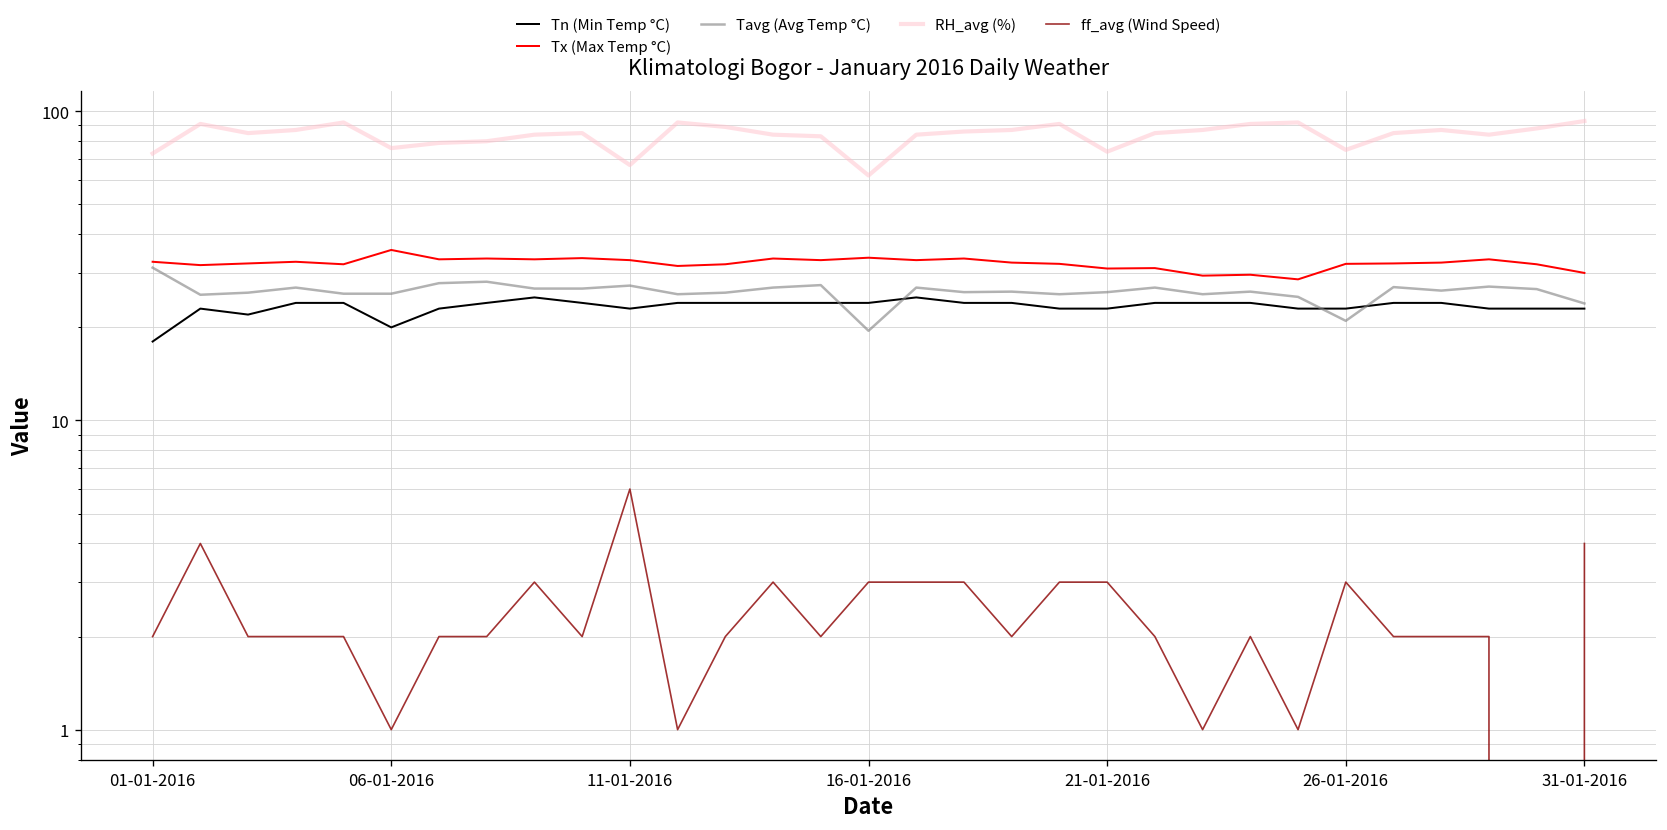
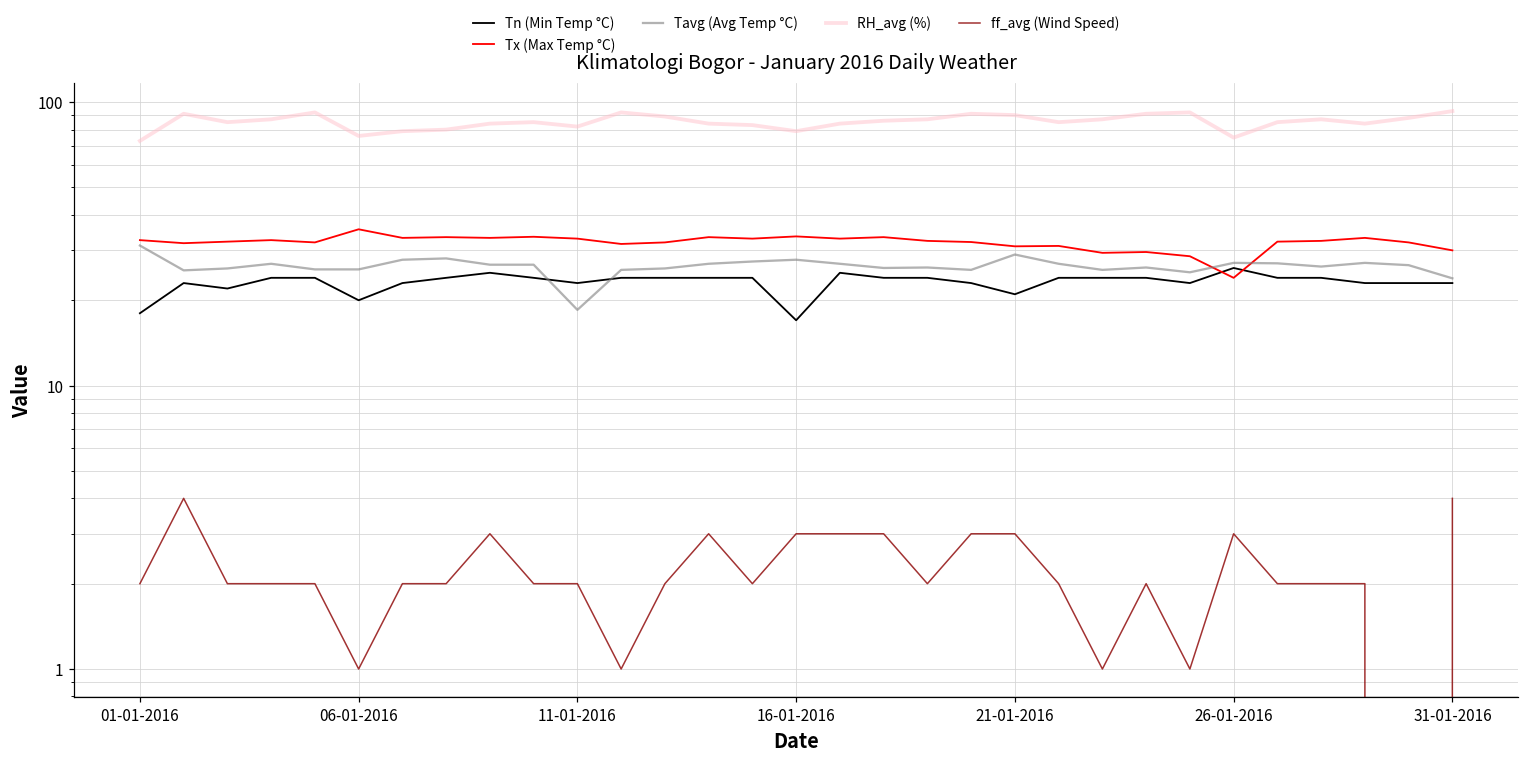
Tavg (Avg Temp °C), 11-01-2016: 27 -> 19
RH_avg (%), 11-01-2016: 67 -> 82
ff_avg (Wind Speed), 11-01-2016: 6 -> 2
Tn (Min Temp °C), 16-01-2016: 24 -> 17
Tavg (Avg Temp °C), 16-01-2016: 20 -> 28
RH_avg (%), 16-01-2016: 62 -> 79
Tn (Min Temp °C), 21-01-2016: 23 -> 21
Tavg (Avg Temp °C), 21-01-2016: 26 -> 29
RH_avg (%), 21-01-2016: 74 -> 90
Tn (Min Temp °C), 26-01-2016: 23 -> 26
Tx (Max Temp °C), 26-01-2016: 32 -> 24
Tavg (Avg Temp °C), 26-01-2016: 21 -> 27
